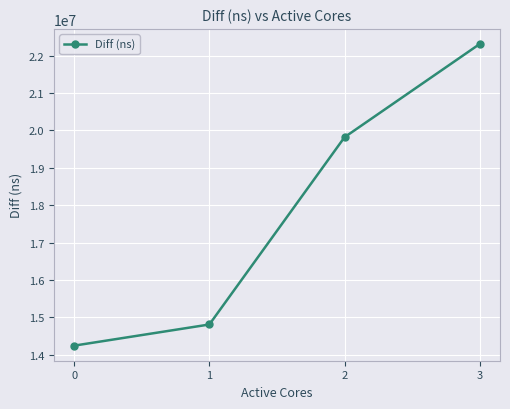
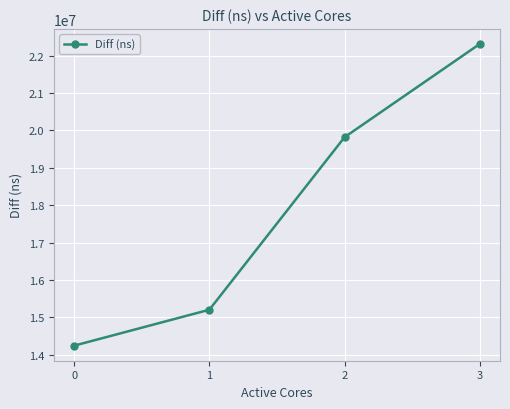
1: 14800000 -> 15200000
